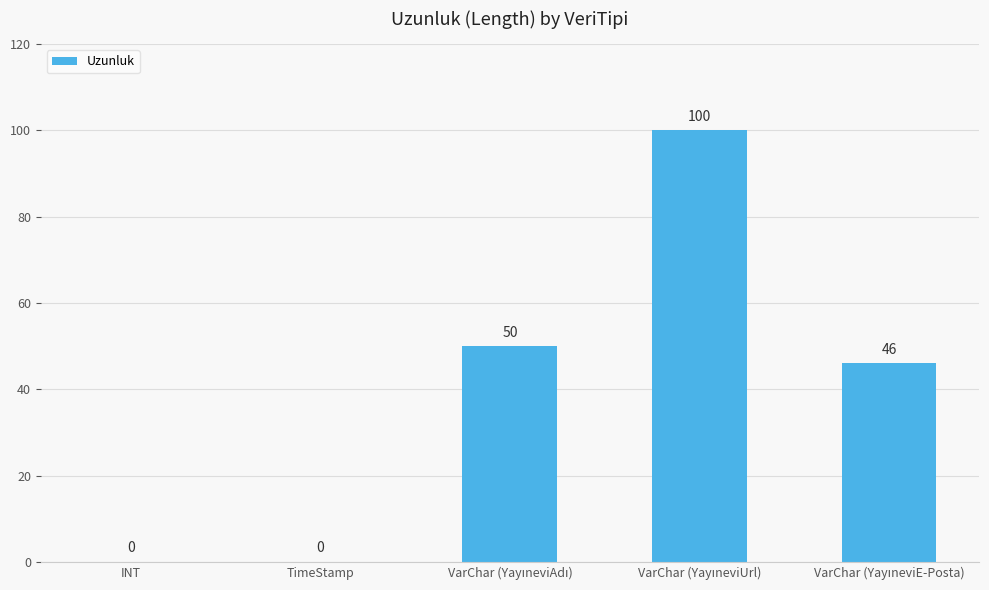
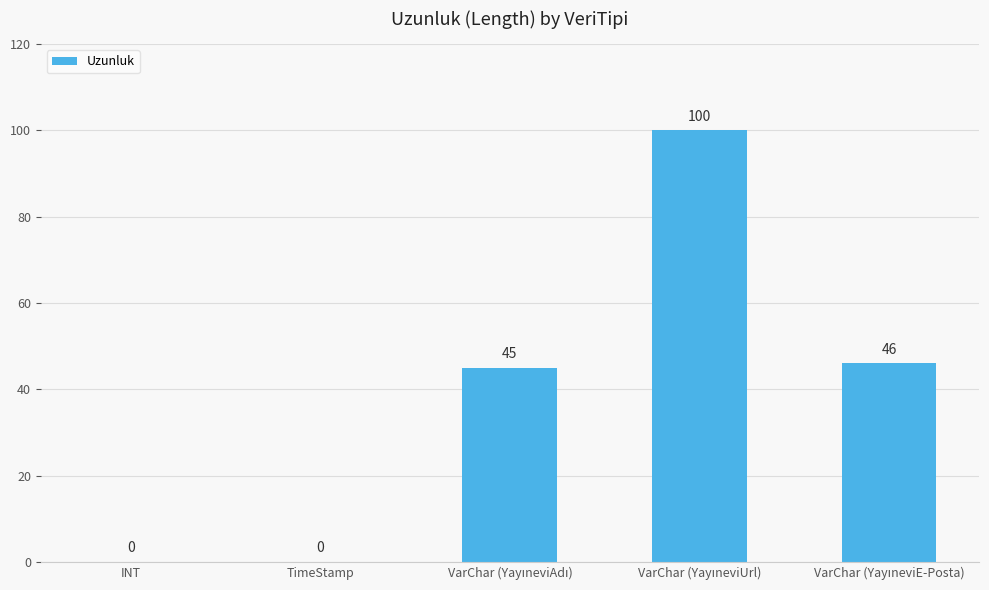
VarChar (YayıneviAdı): 50 -> 45
